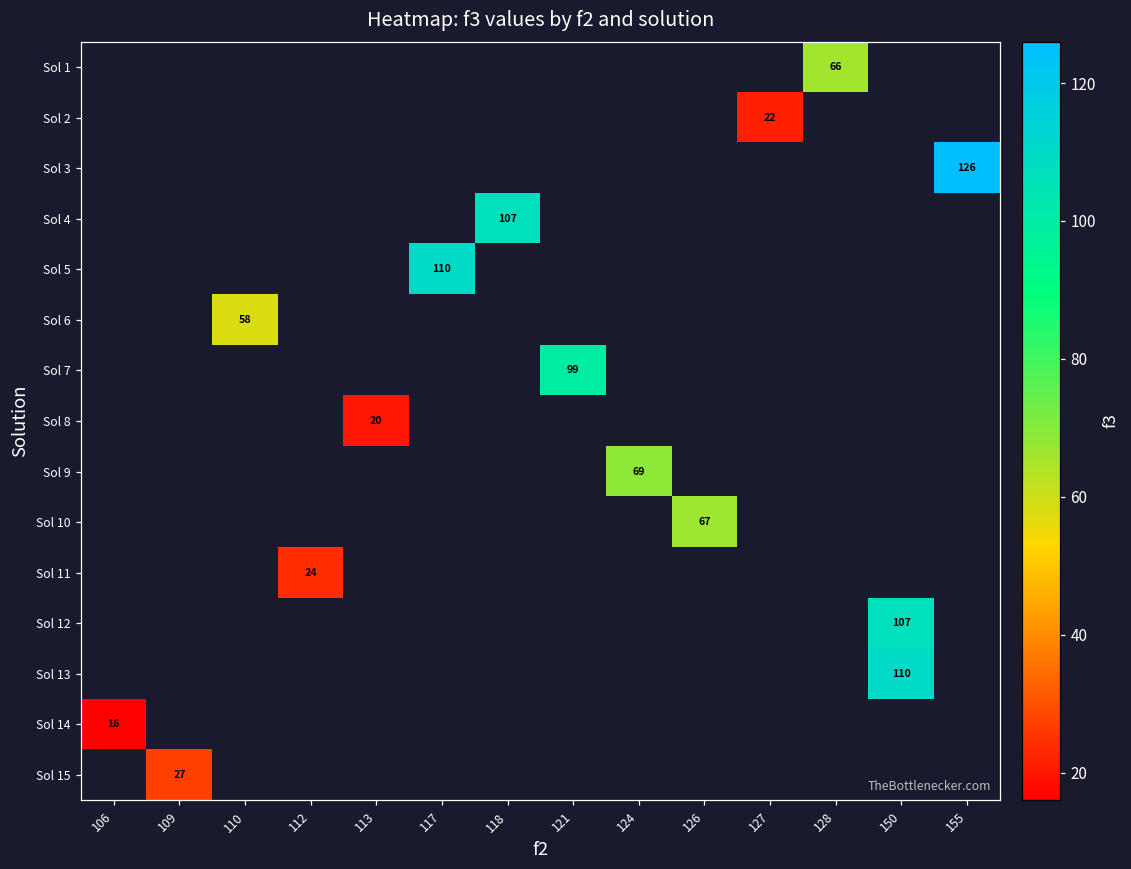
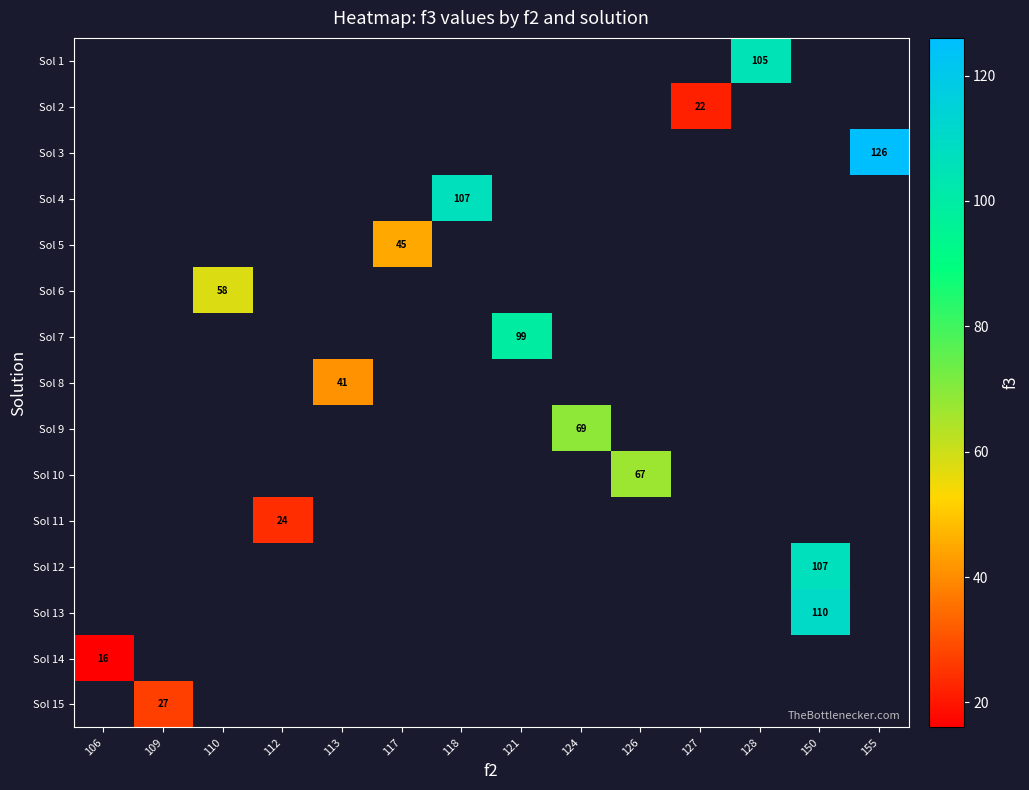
Sol 1, 128: 66 -> 105
Sol 5, 117: 110 -> 45
Sol 8, 113: 20 -> 41
